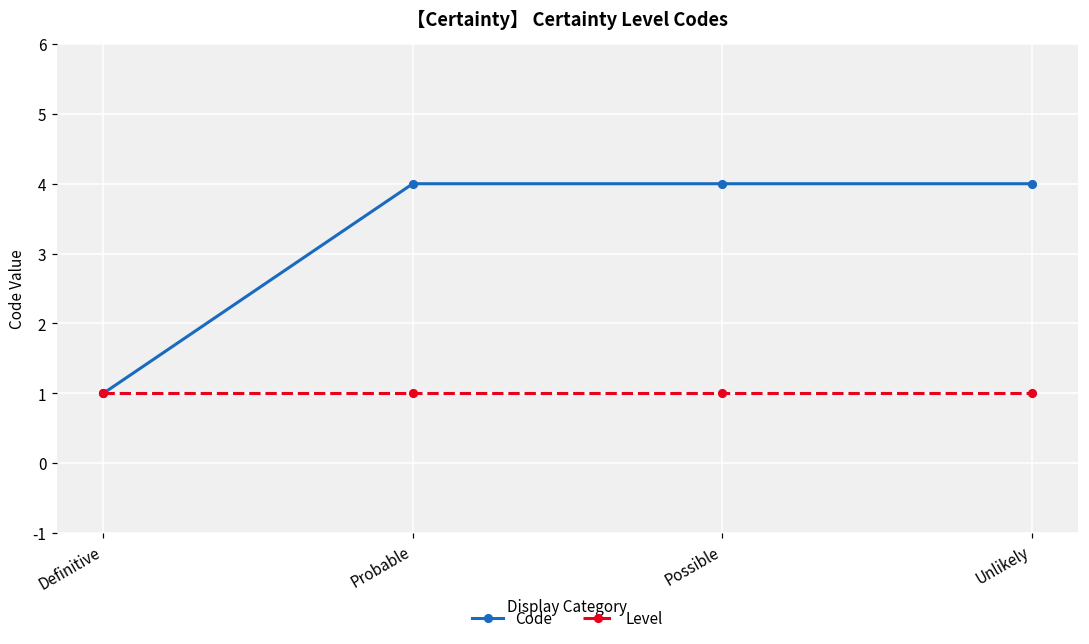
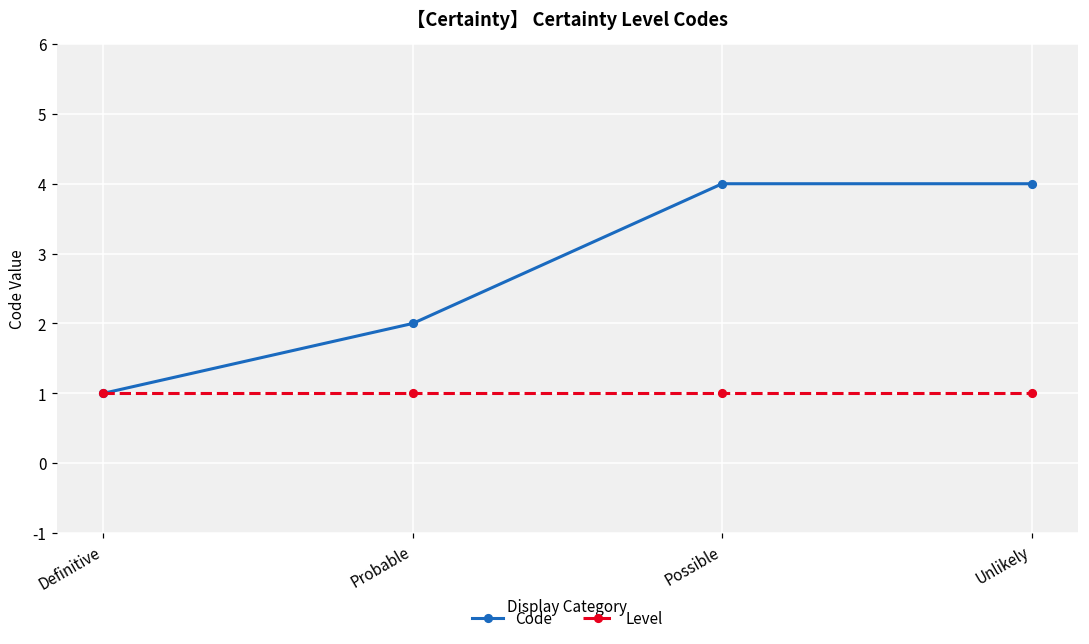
Code, Probable: 4 -> 2
